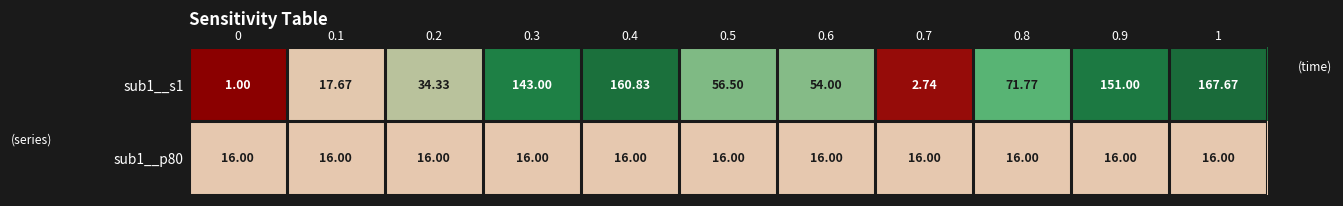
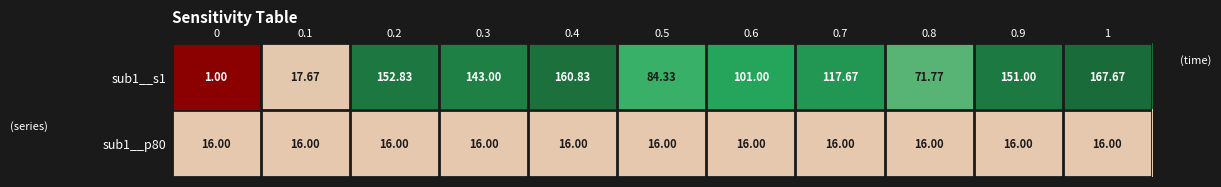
sub1__s1, 0.2: 34.33 -> 152.83
sub1__s1, 0.5: 56.50 -> 84.33
sub1__s1, 0.6: 54.00 -> 101.00
sub1__s1, 0.7: 2.74 -> 117.67
